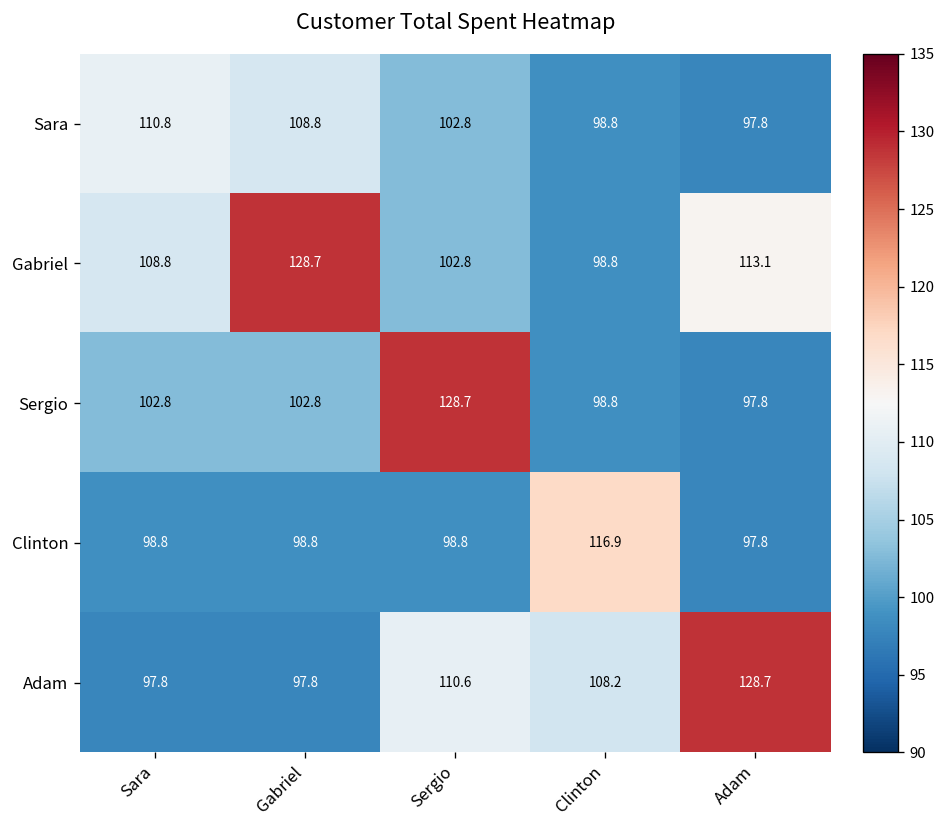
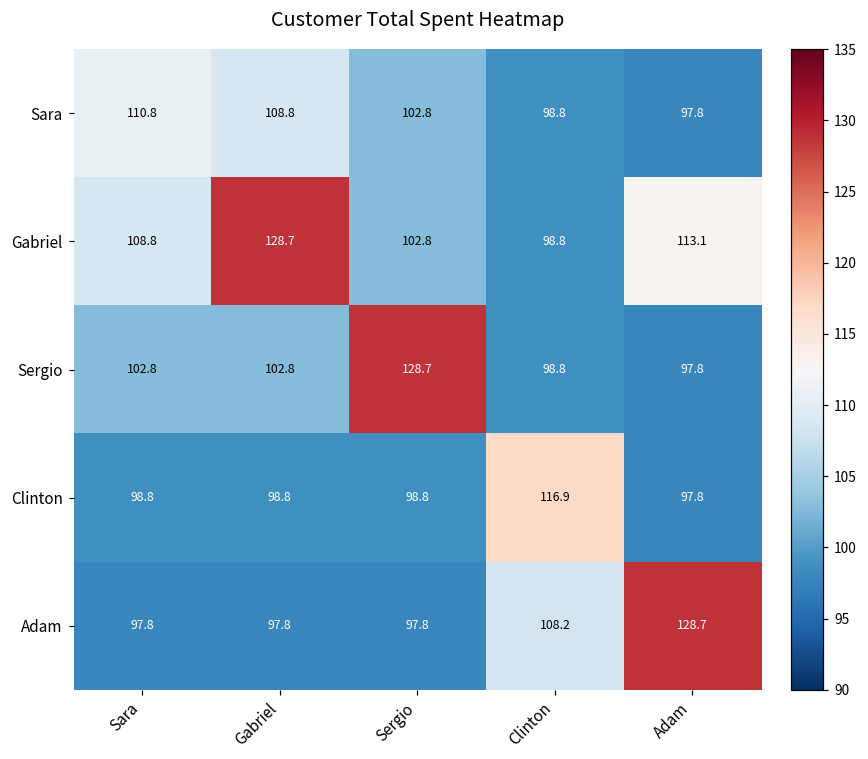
Adam, Sergio: 110.6 -> 97.8
